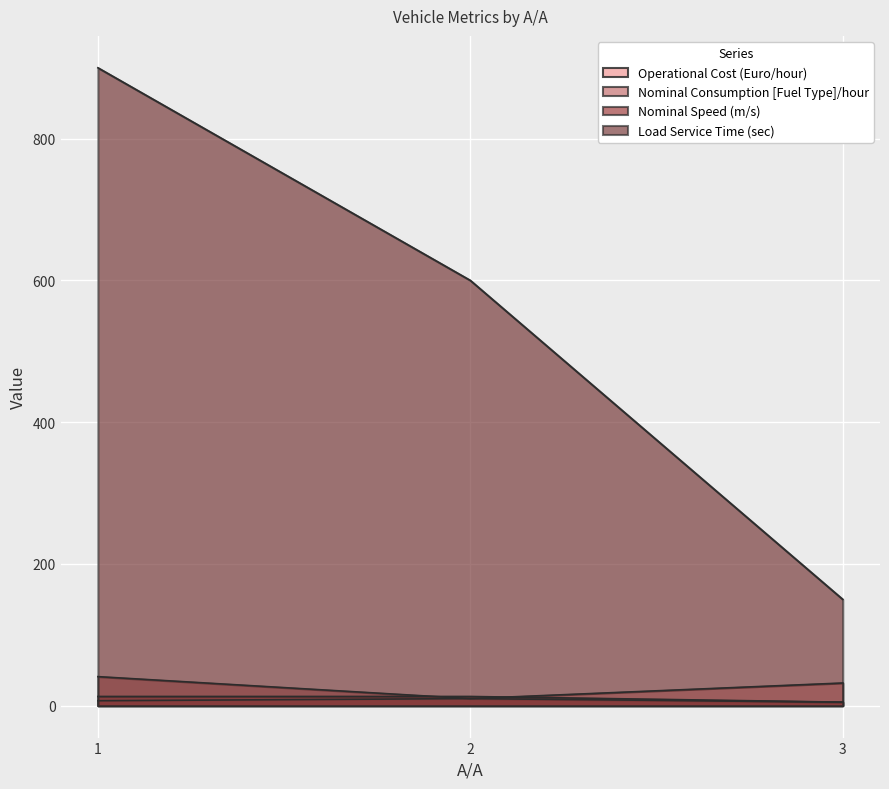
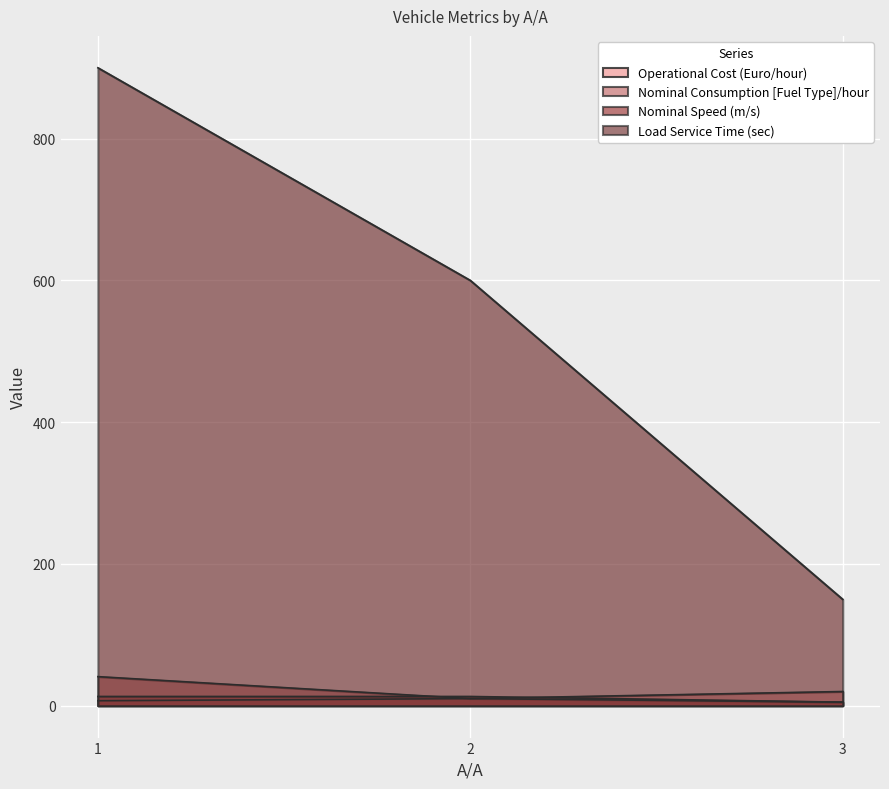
Operational Cost (Euro/hour), 3: 30 -> 20
